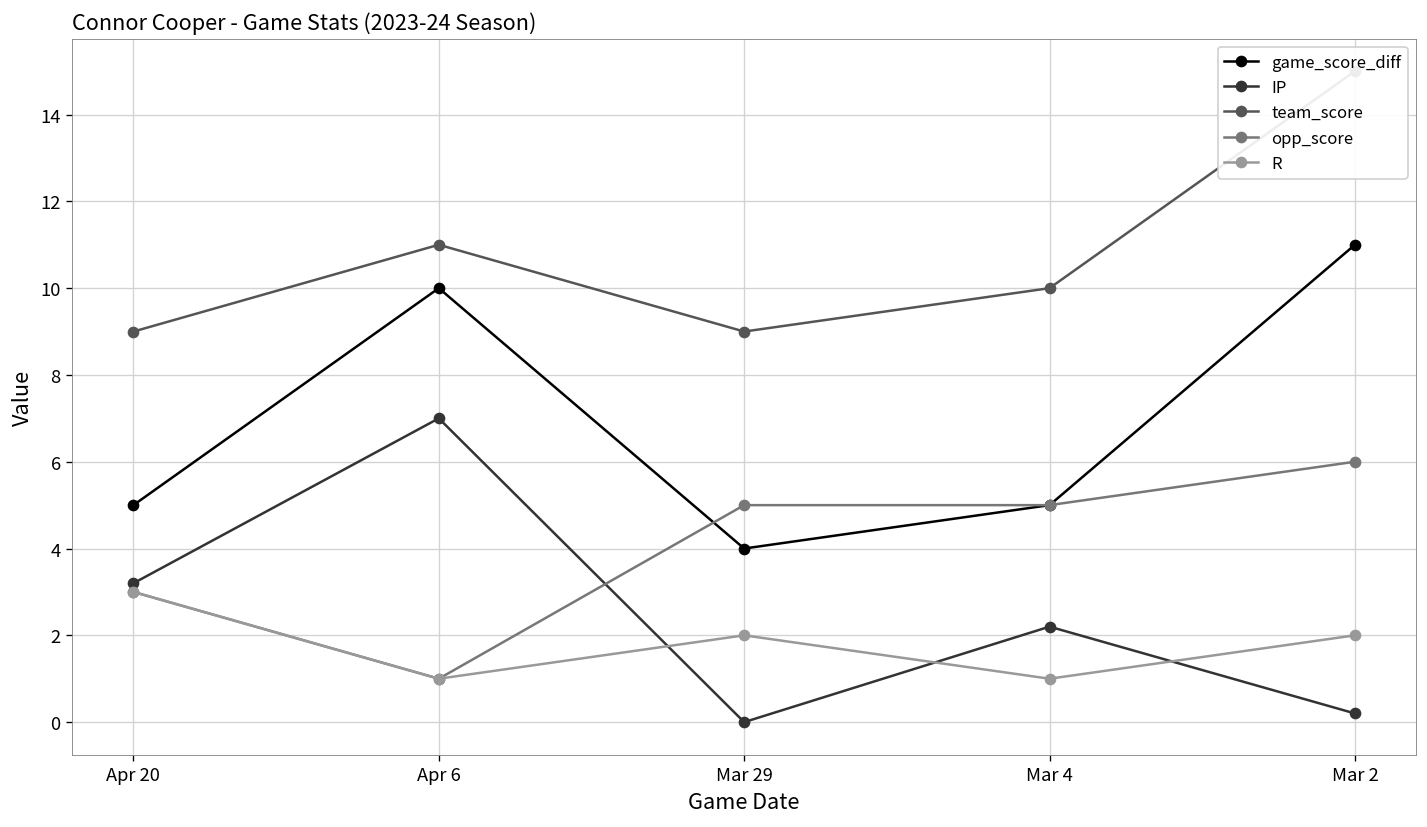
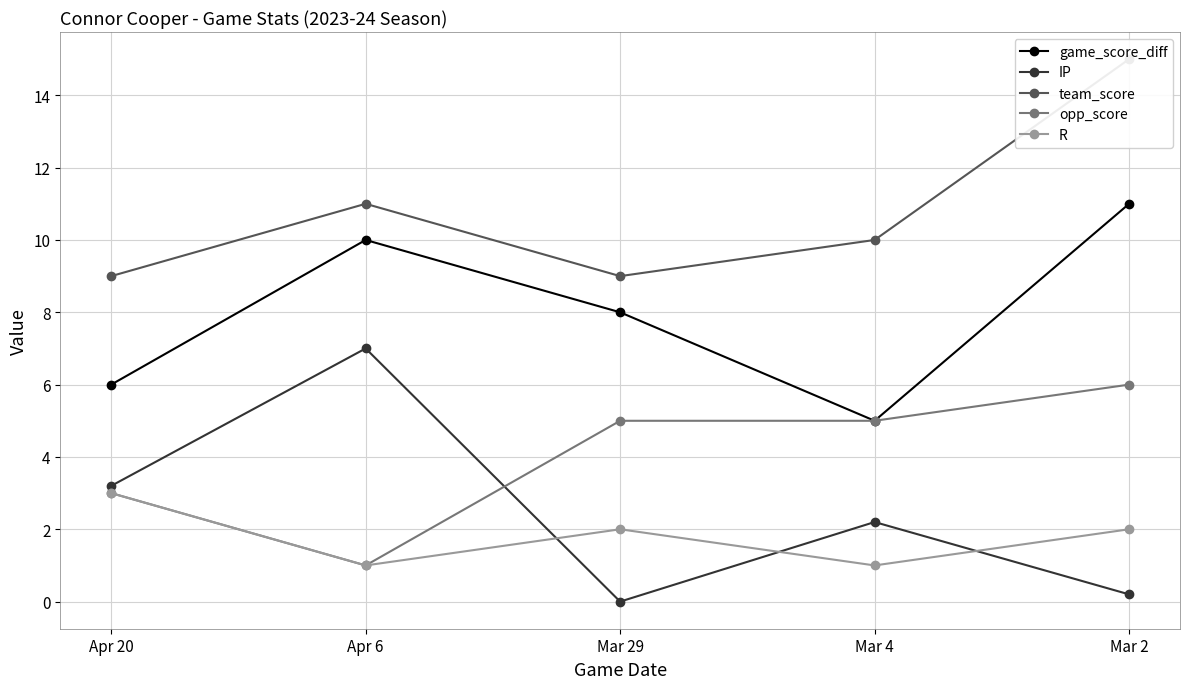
game_score_diff, Apr 20: 5 -> 6
game_score_diff, Mar 29: 4 -> 8
